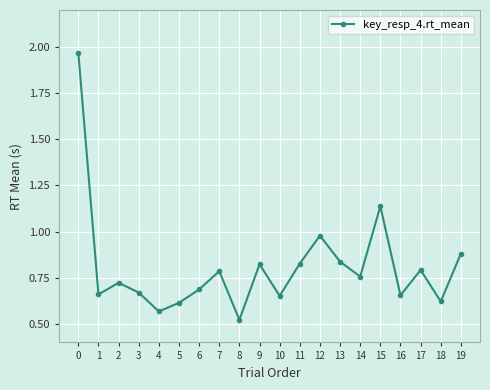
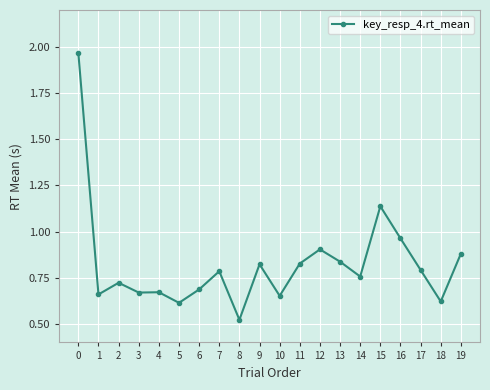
4: 0.57 -> 0.67
12: 0.98 -> 0.90
16: 0.65 -> 0.96
